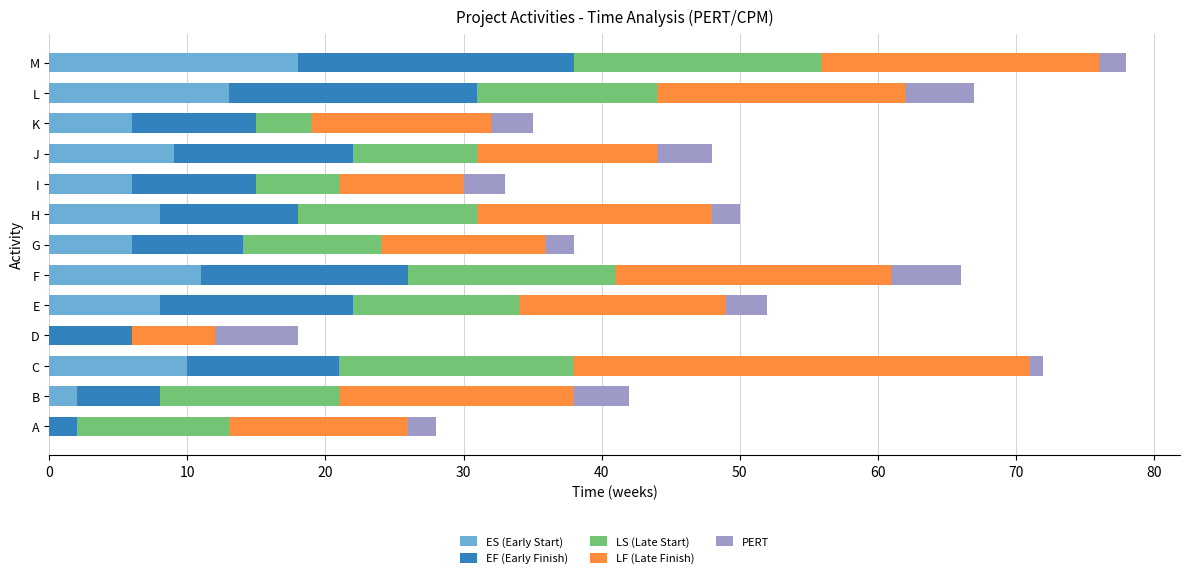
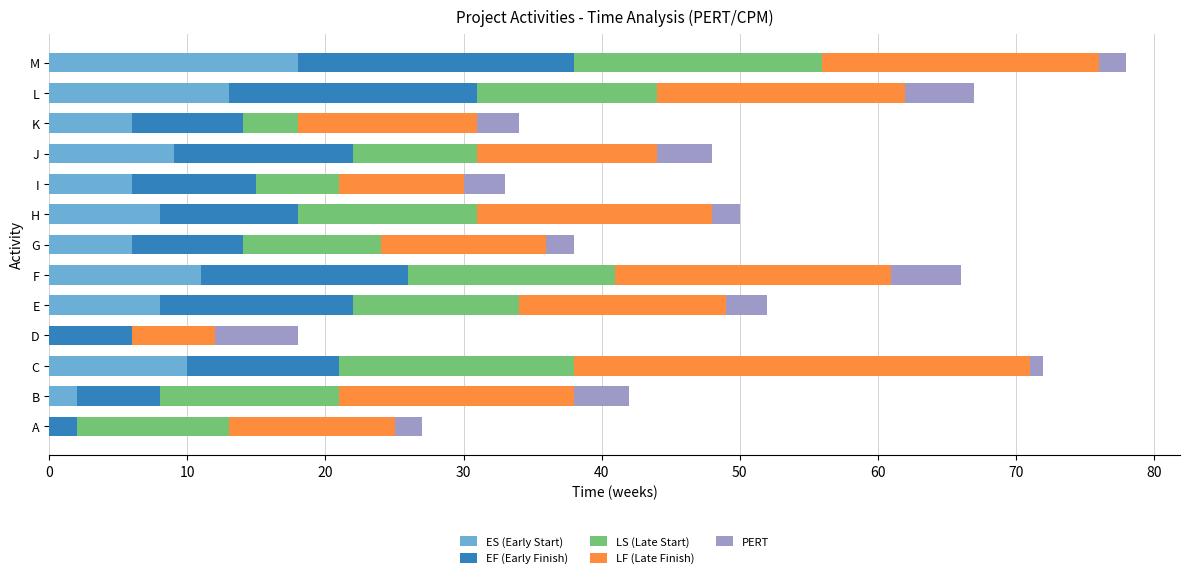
EF (Early Finish), K: 9 -> 8
LF (Late Finish), A: 13 -> 12
